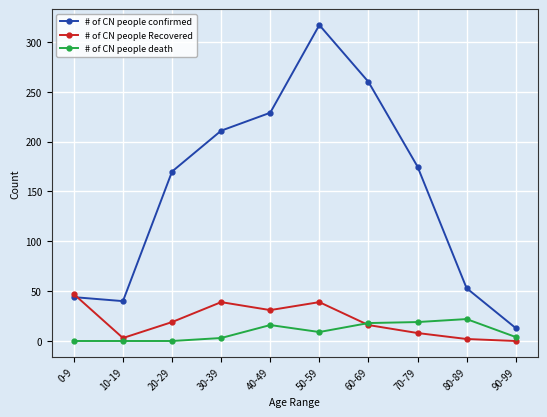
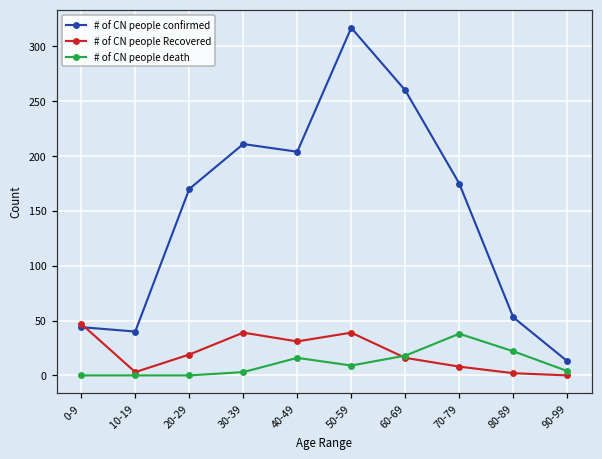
# of CN people confirmed, 40-49: 230 -> 200
# of CN people death, 70-79: 20 -> 40
